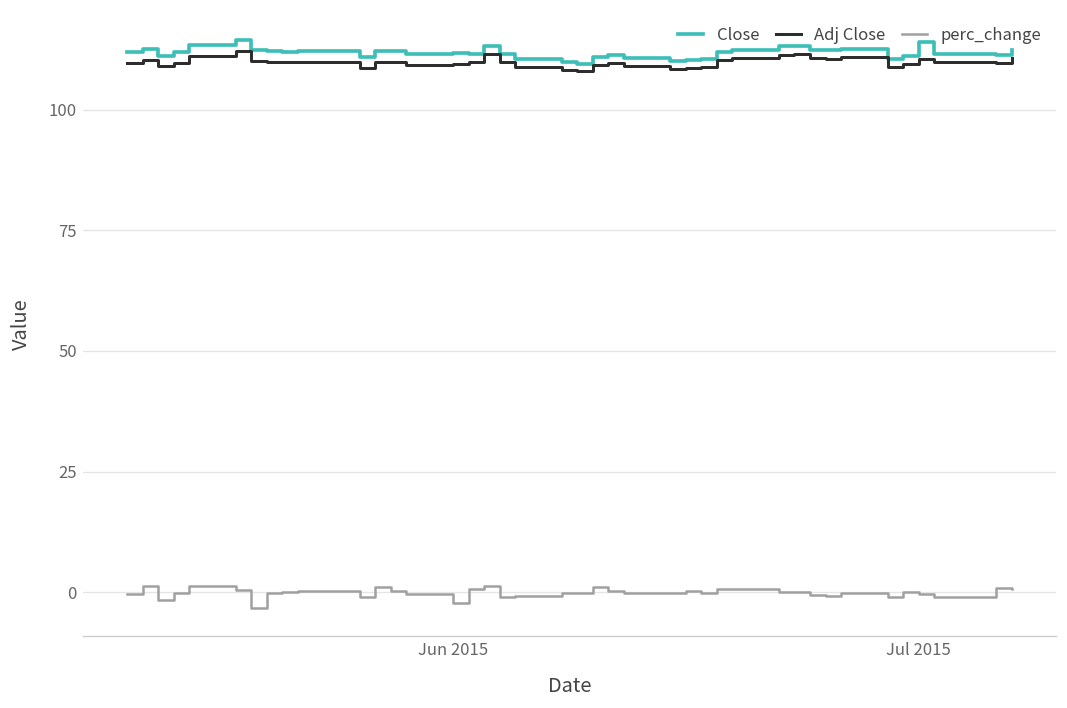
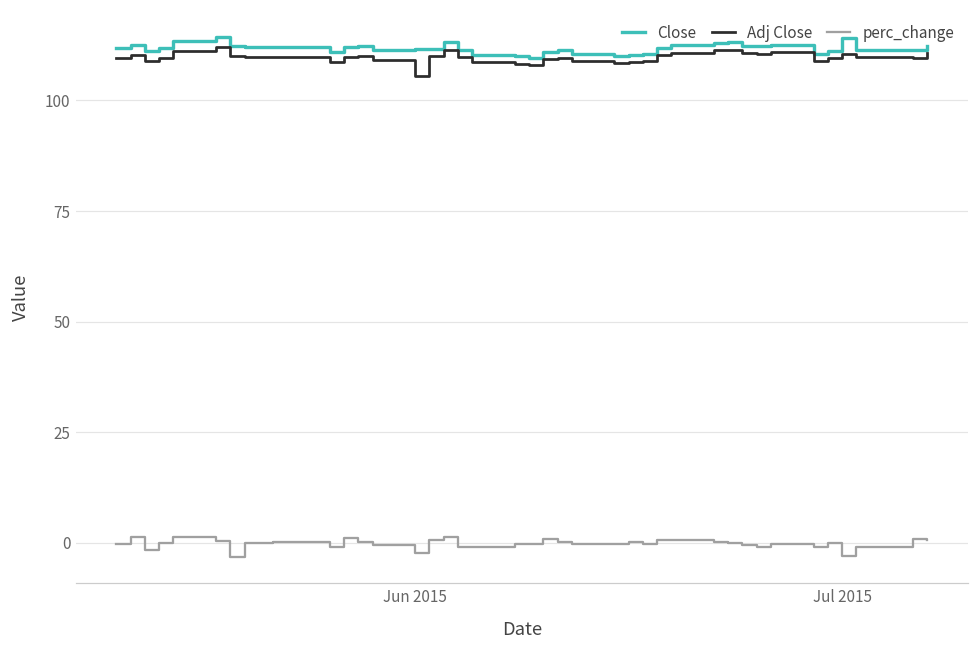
Adj Close, Jun 2015: 109 -> 105
perc_change, Jul 2015: 0 -> -3
